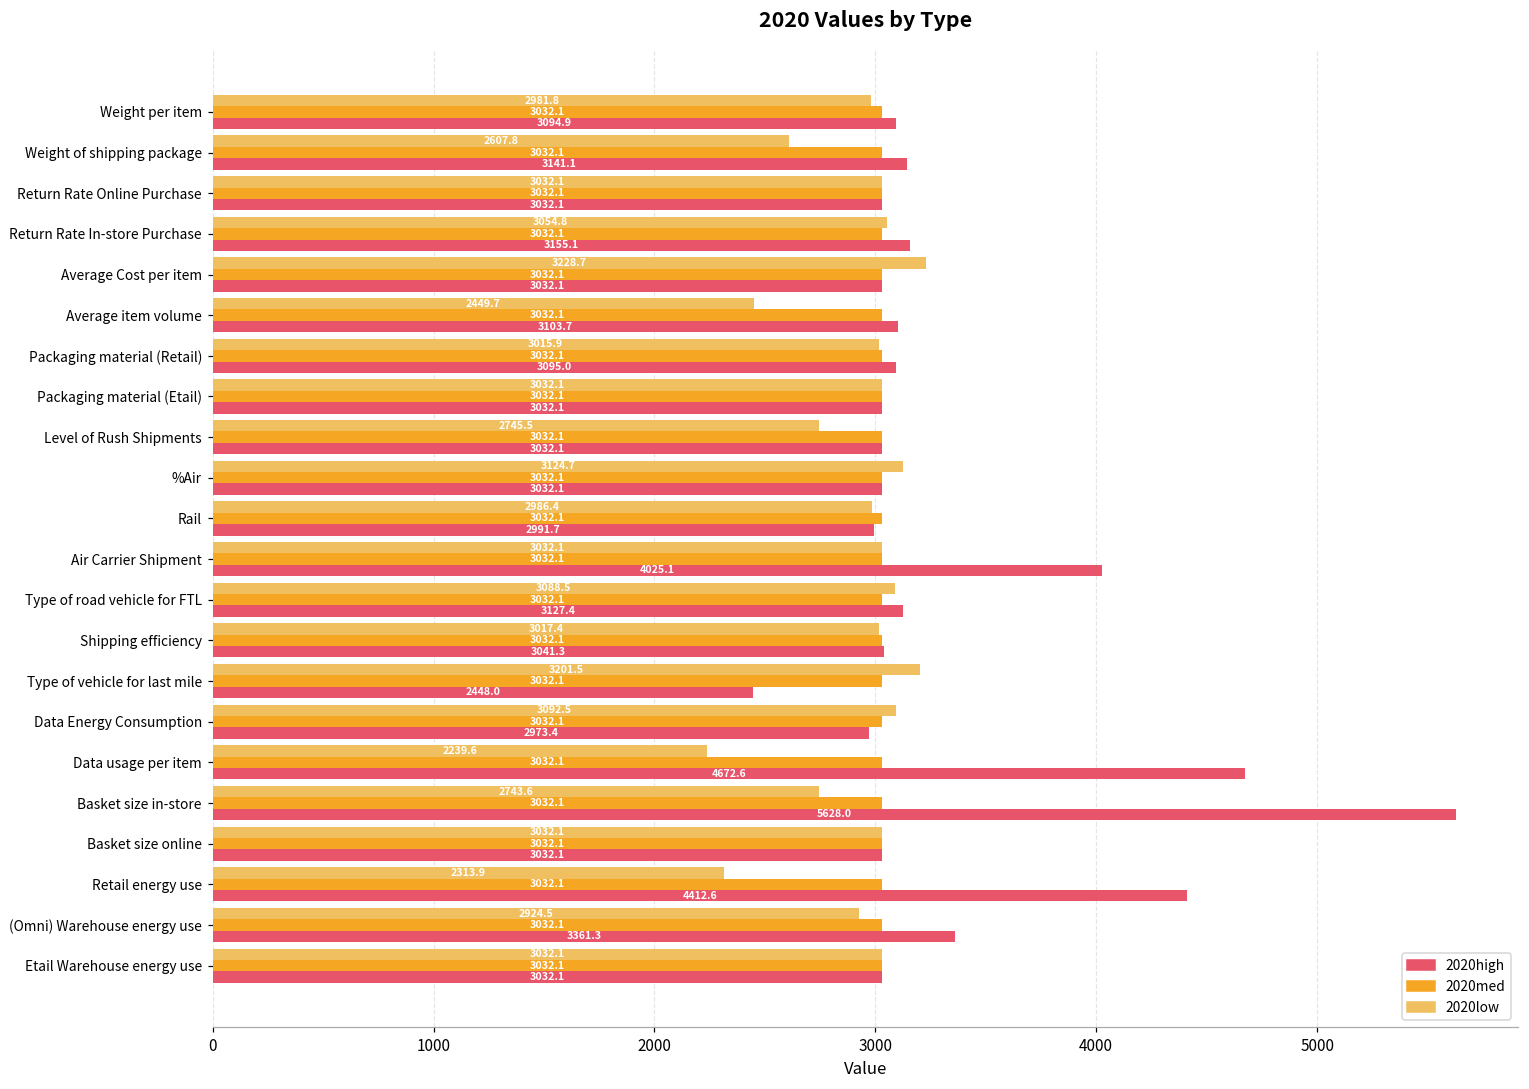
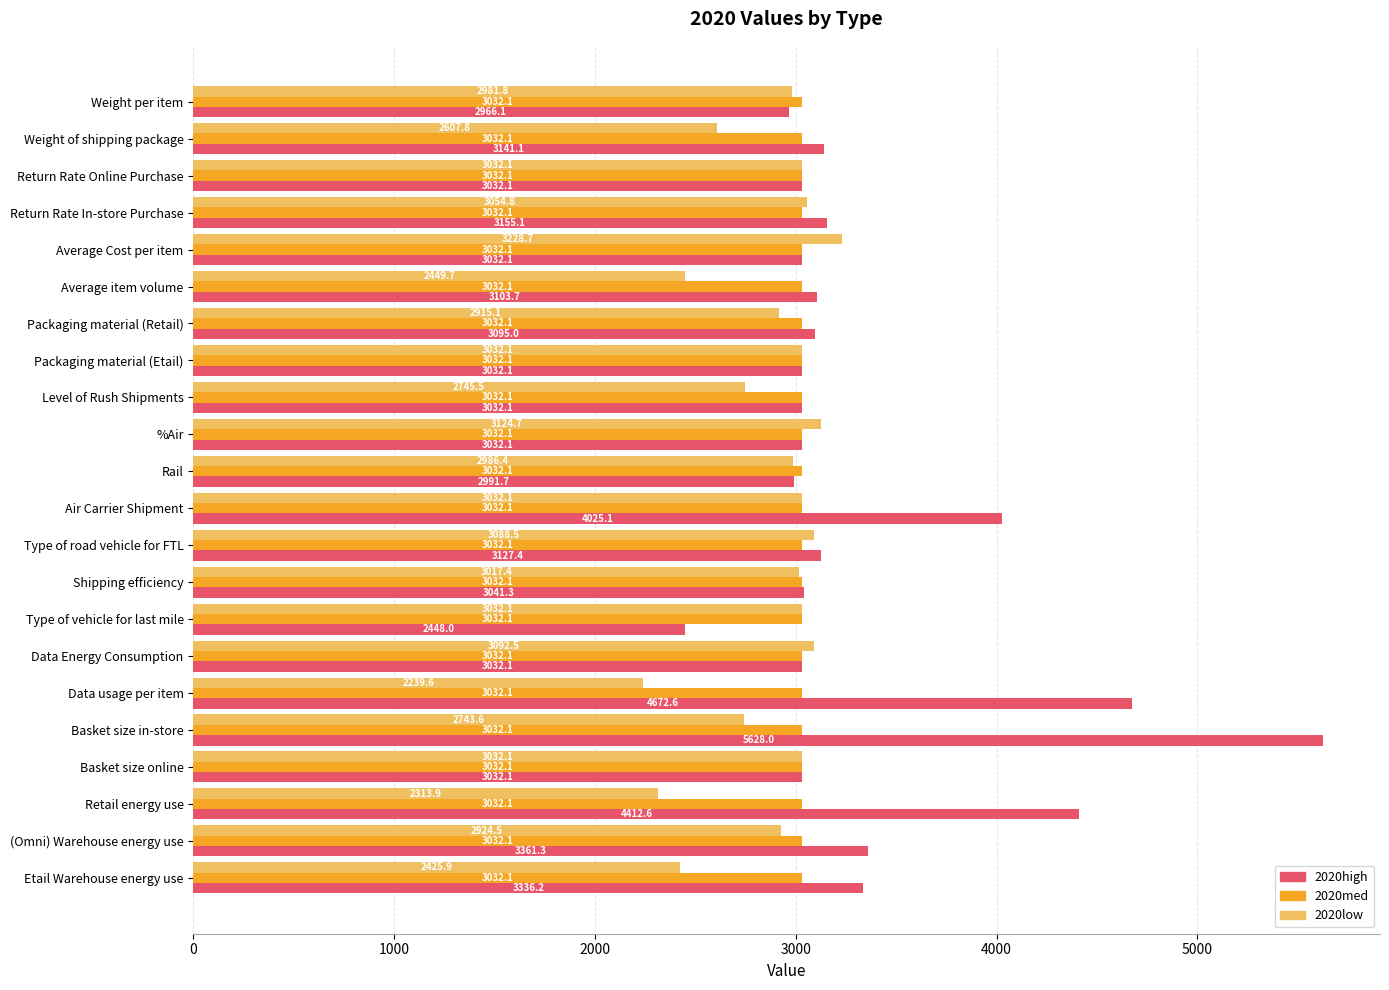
2020high, Weight per item: 3094.9 -> 2966.1
2020low, Packaging material (Retail): 3015.9 -> 2915.1
2020low, Type of vehicle for last mile: 3201.5 -> 3032.1
2020high, Data Energy Consumption: 2973.4 -> 3032.1
2020low, Etail Warehouse energy use: 3032.1 -> 2425.9
2020high, Etail Warehouse energy use: 3032.1 -> 3336.2
